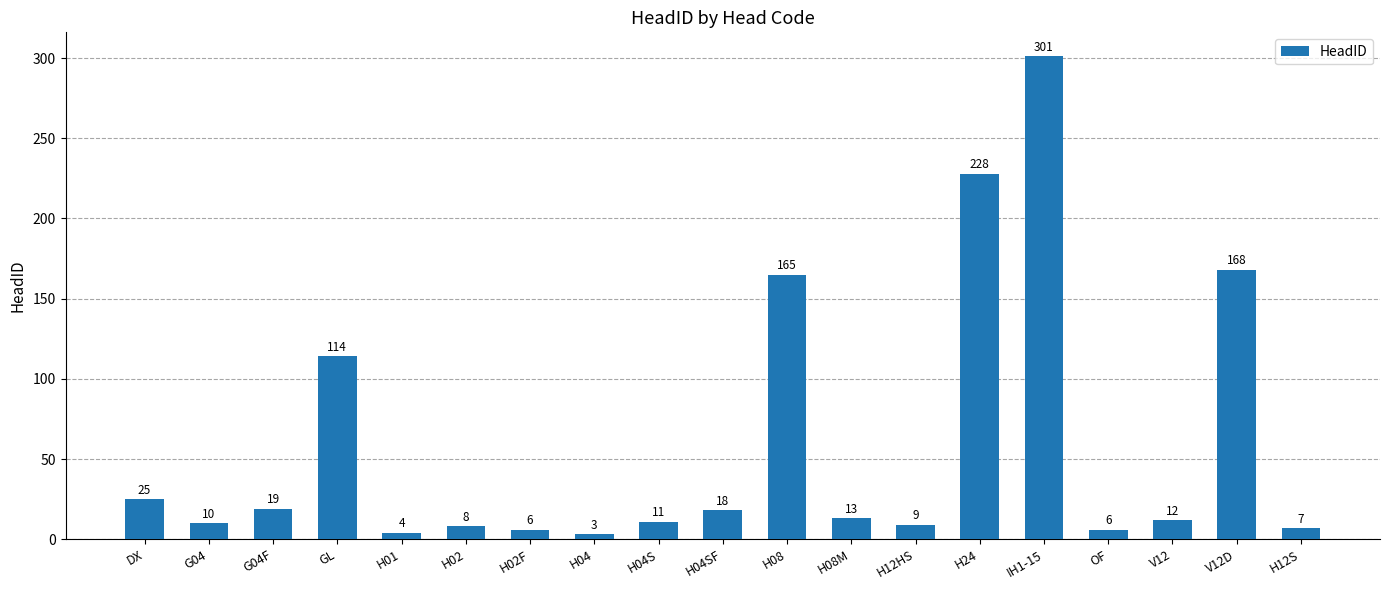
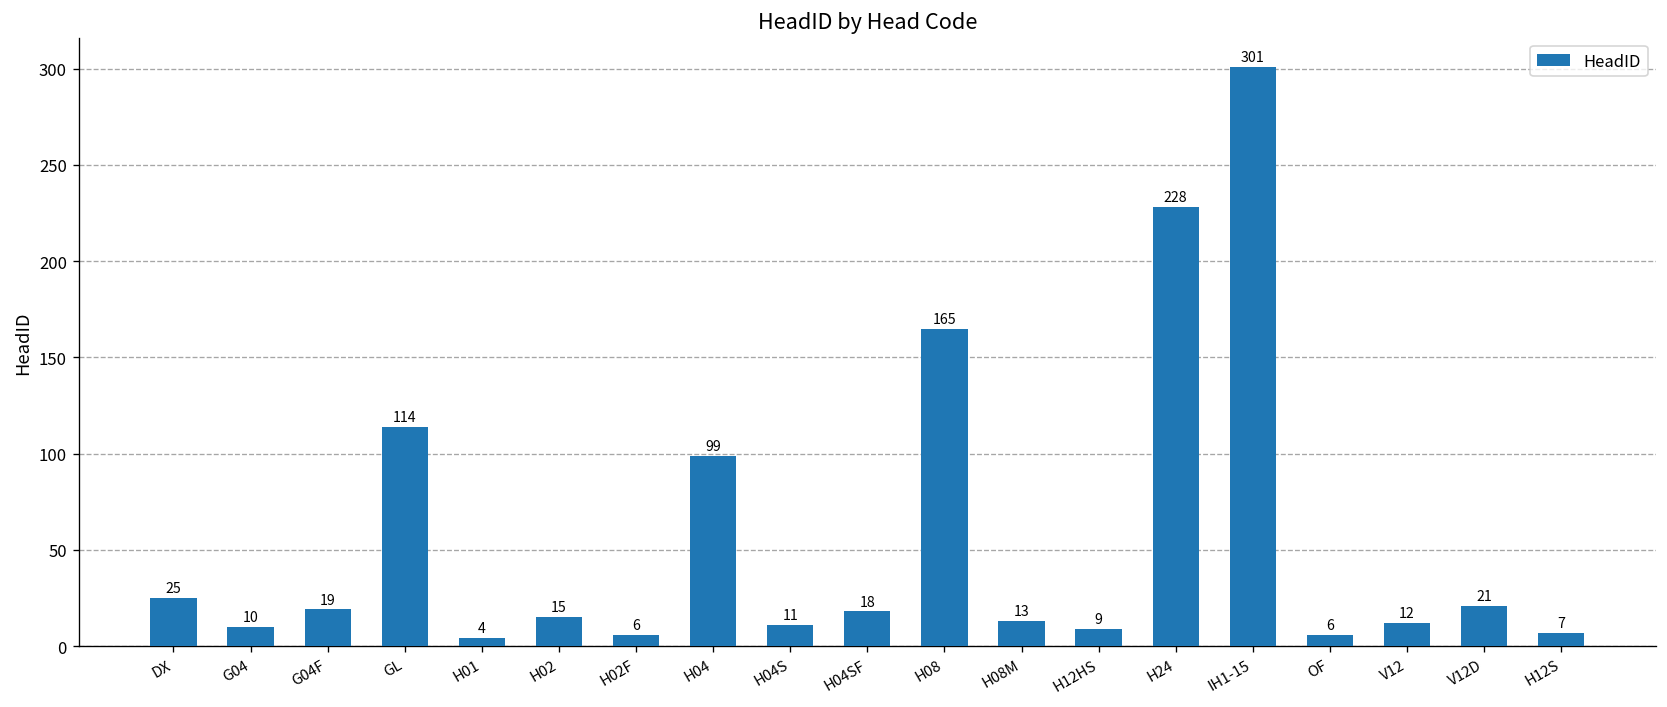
H02: 8 -> 15
H04: 3 -> 99
V12D: 168 -> 21
